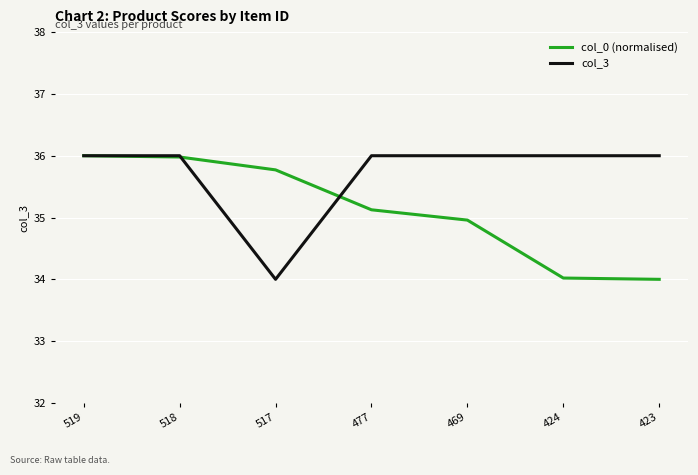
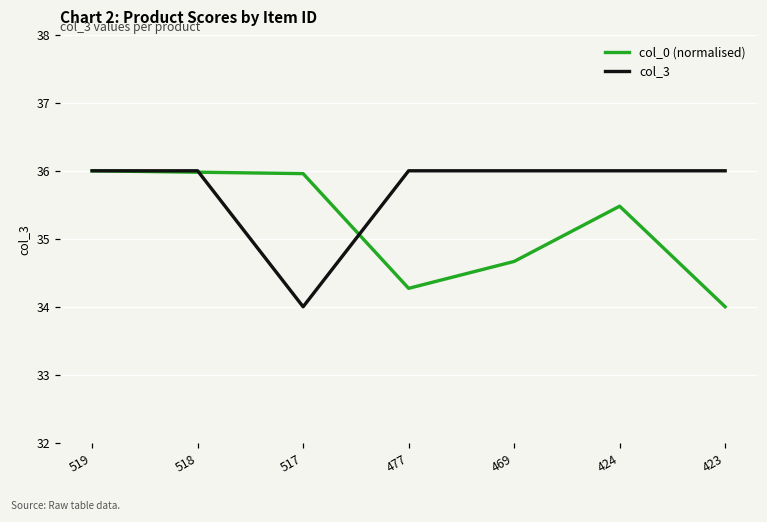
col_0 (normalised), 517: 35.8 -> 36.0
col_0 (normalised), 477: 35.1 -> 34.3
col_0 (normalised), 469: 35.0 -> 34.7
col_0 (normalised), 424: 34.0 -> 35.5
